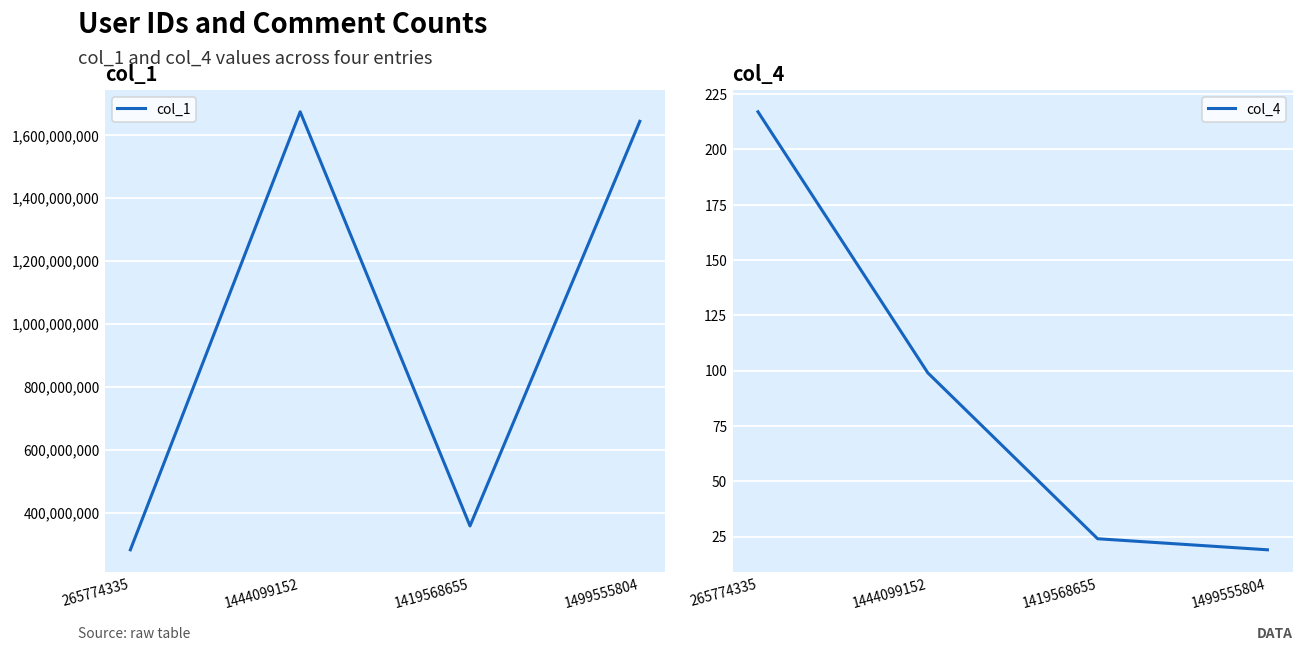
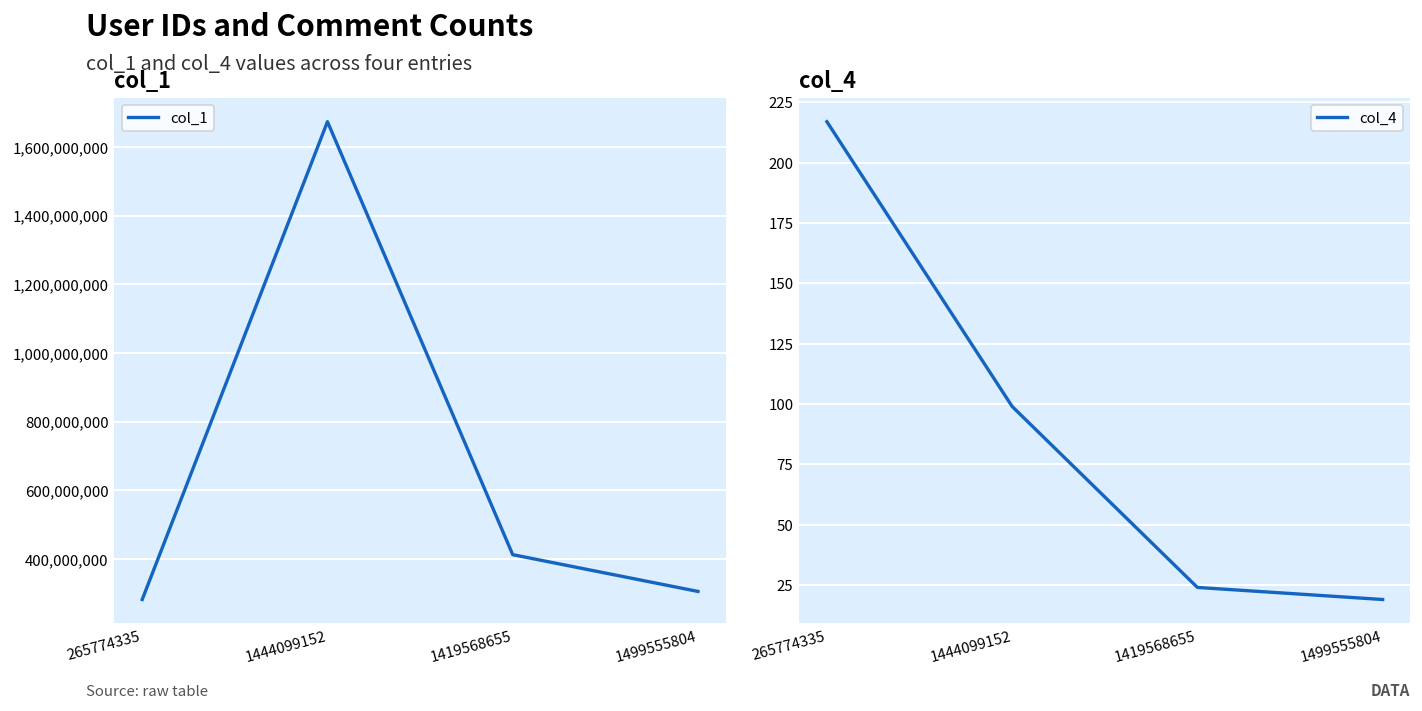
col_1, 1419568655: 360,000,000 -> 410,000,000
col_1, 1499555804: 1,640,000,000 -> 310,000,000
